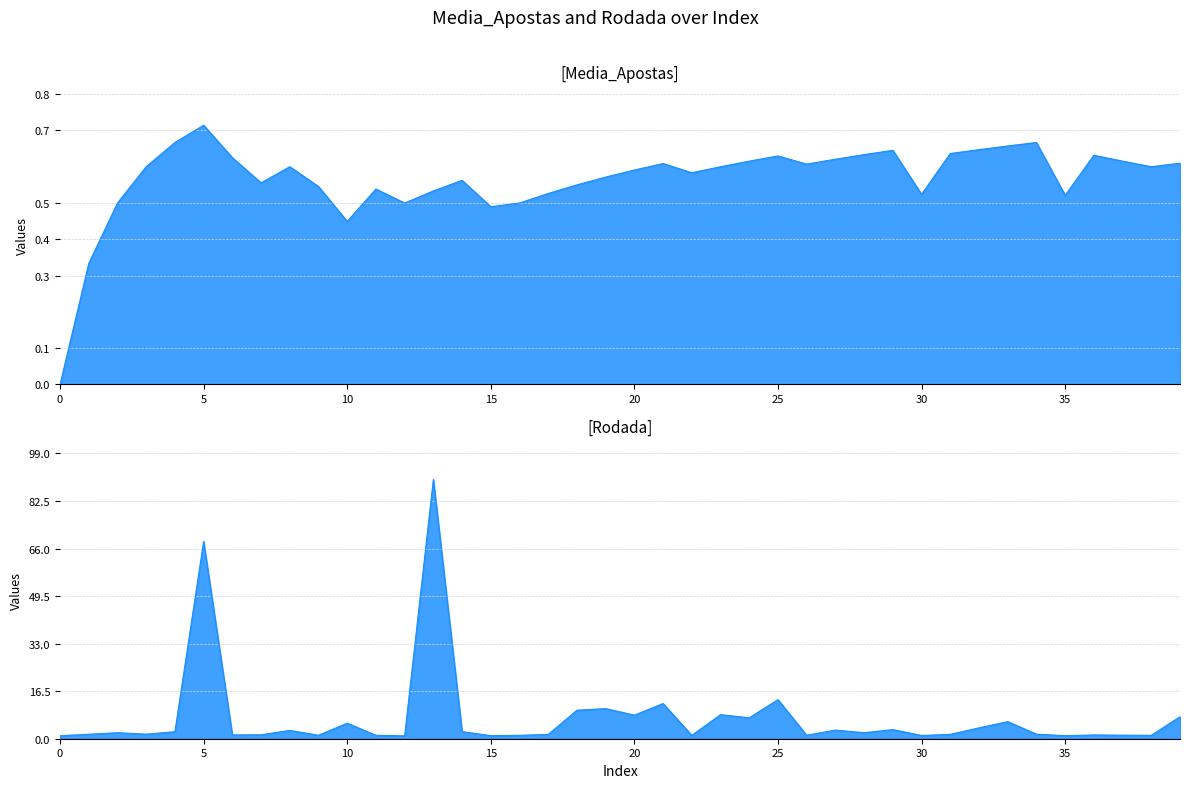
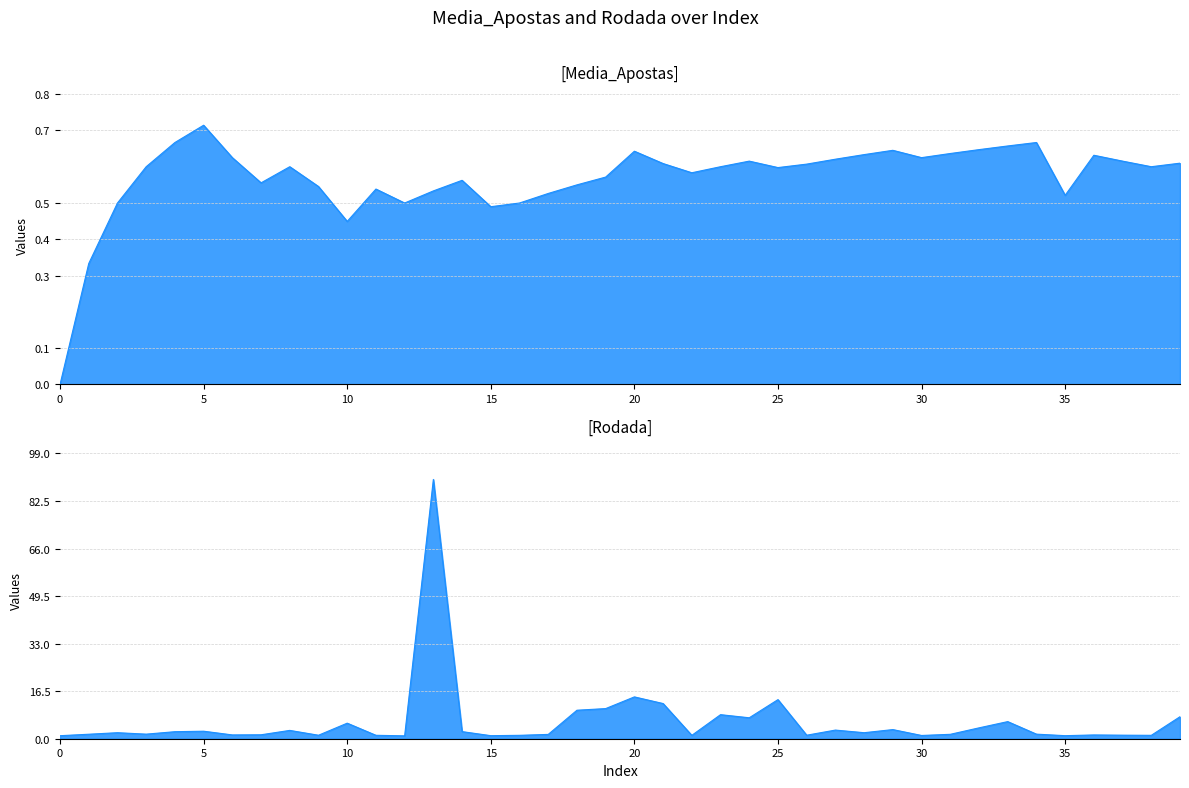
[Media_Apostas], 20: 0.59 -> 0.64
[Media_Apostas], 25: 0.63 -> 0.60
[Media_Apostas], 30: 0.52 -> 0.63
[Rodada], 5: 68 -> 3
[Rodada], 20: 8 -> 15
